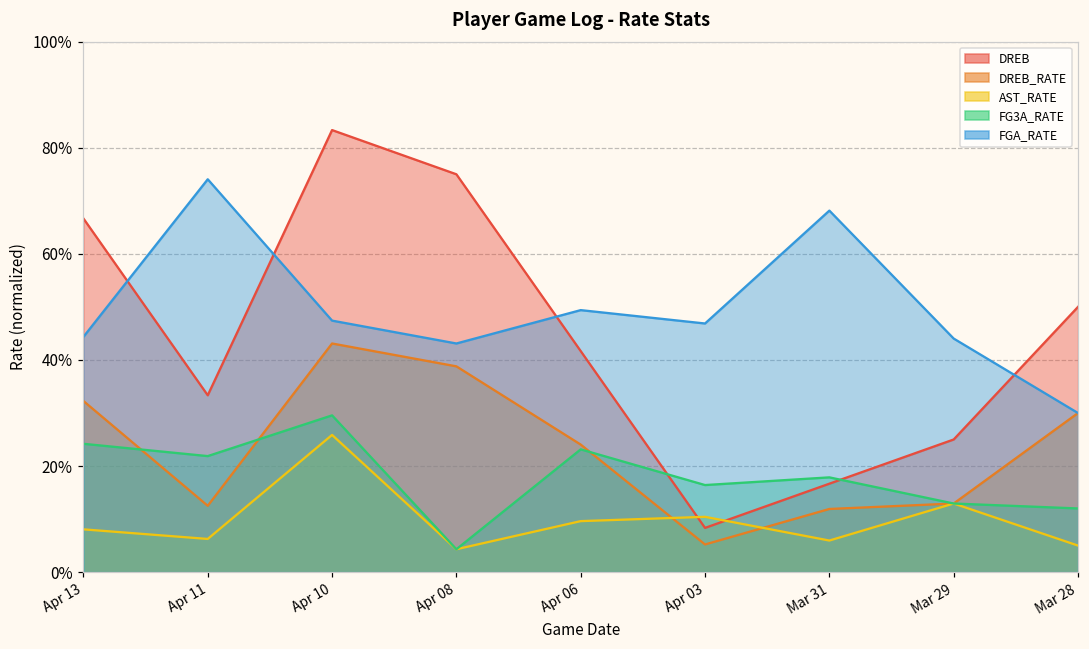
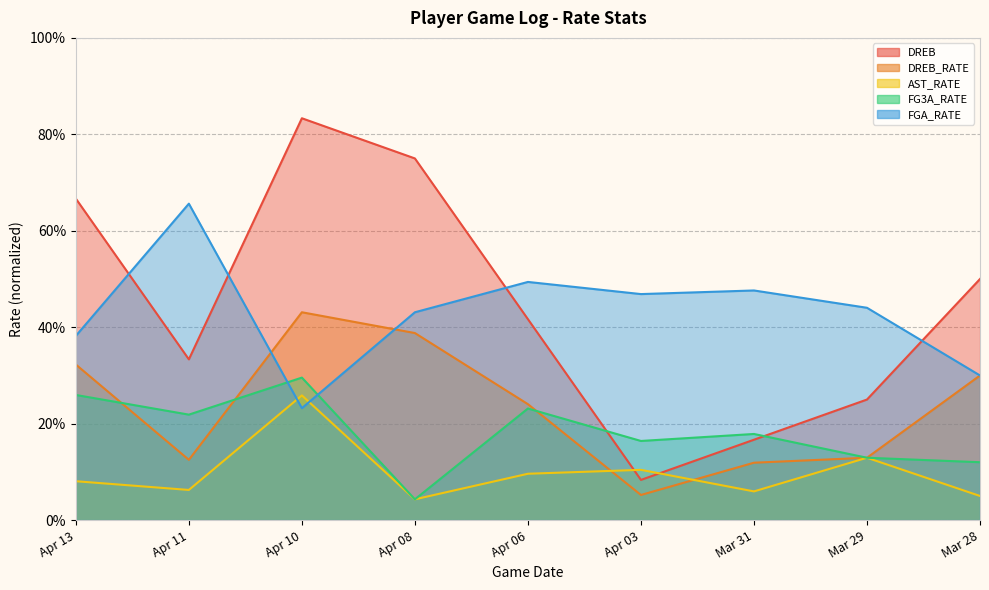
FG3A_RATE, Apr 13: 24% -> 26%
FGA_RATE, Apr 13: 44% -> 38%
FGA_RATE, Apr 11: 74% -> 66%
FGA_RATE, Apr 10: 47% -> 23%
FGA_RATE, Mar 31: 68% -> 48%
